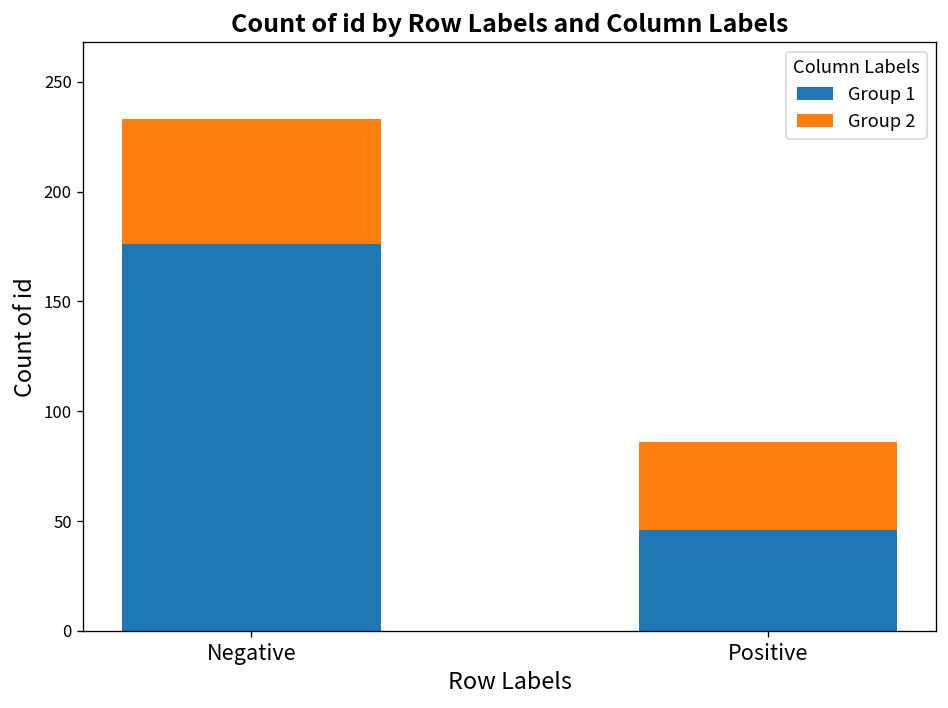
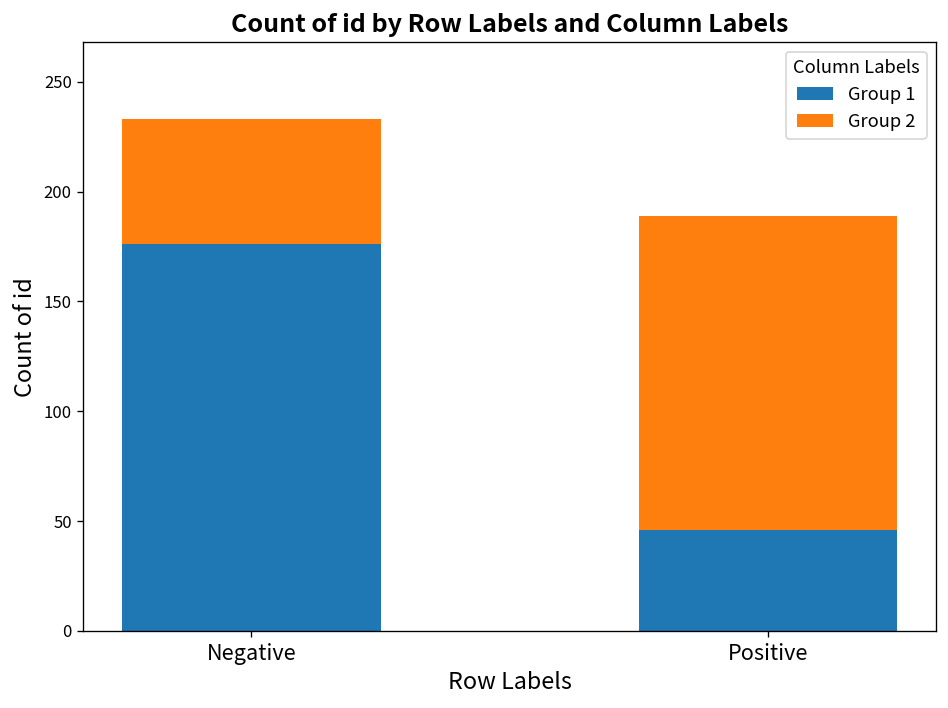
Group 2, Positive: 40 -> 143
